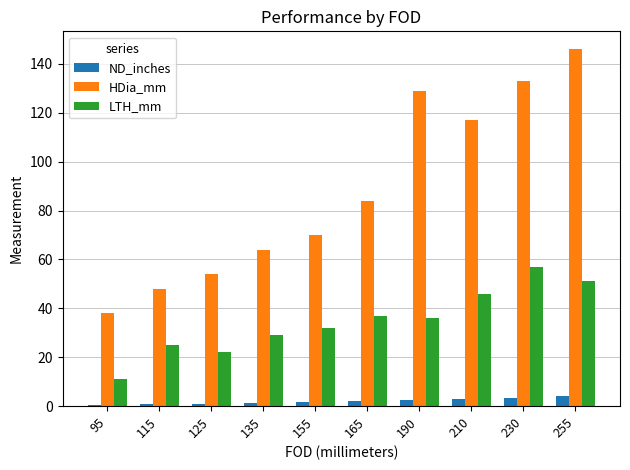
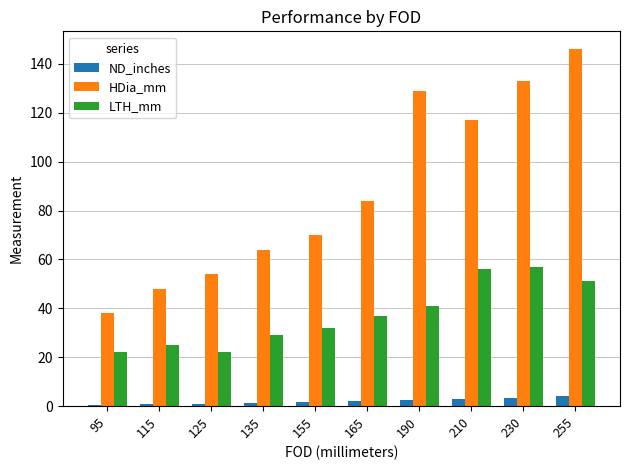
LTH_mm, 95: 11 -> 22
LTH_mm, 190: 36 -> 41
LTH_mm, 210: 46 -> 56
